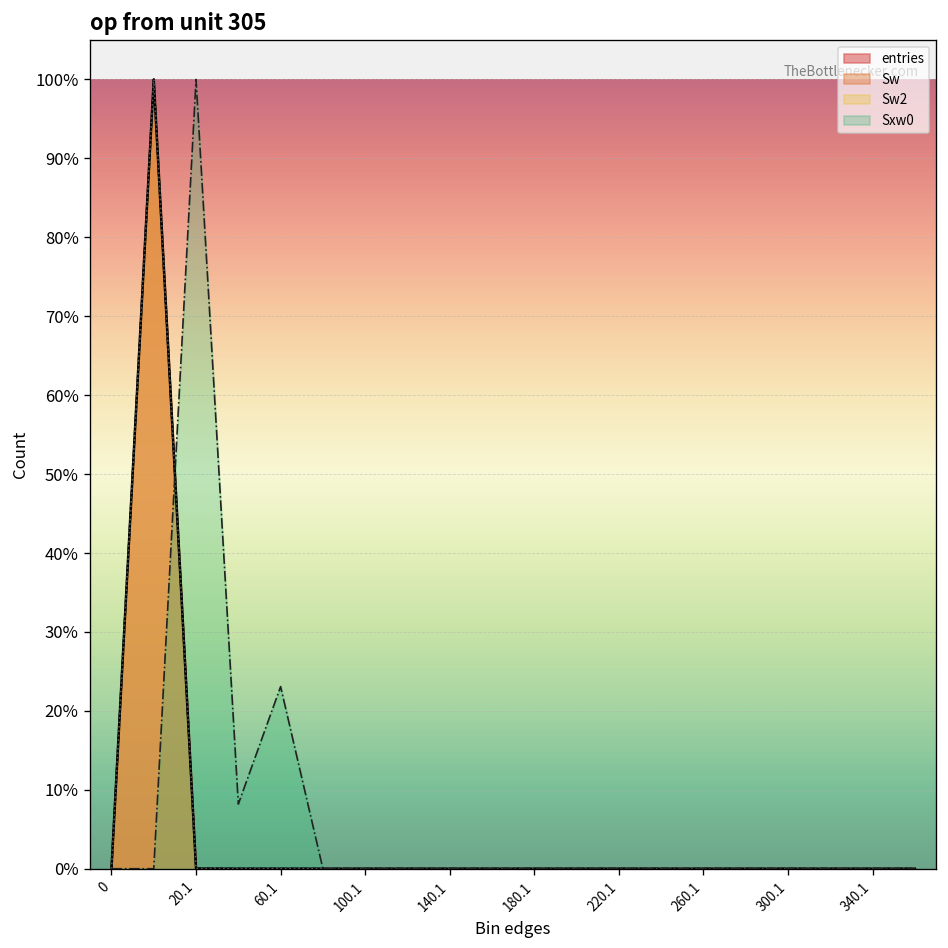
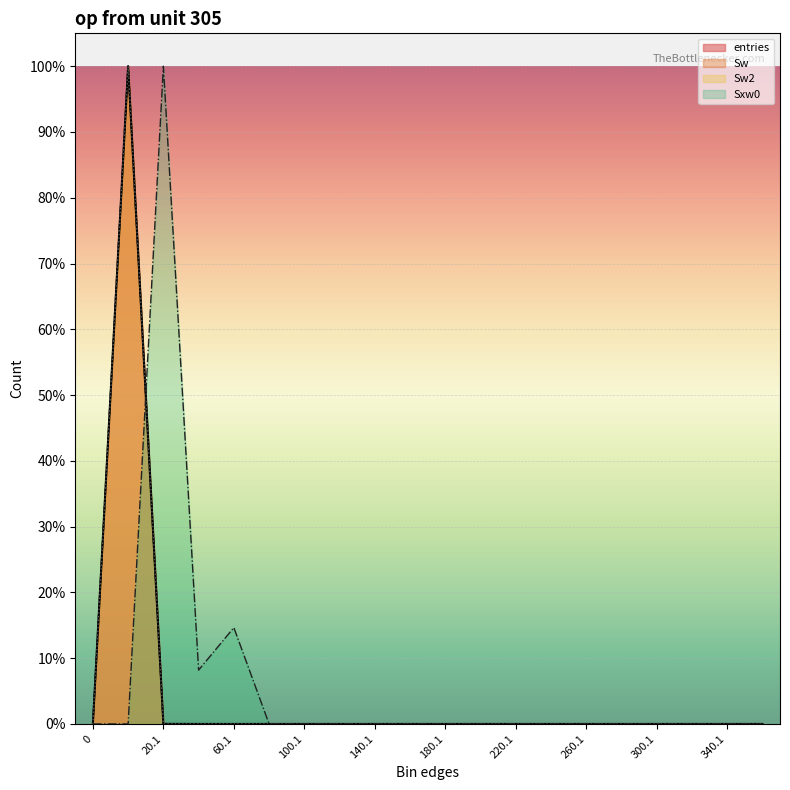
Sxw0, 60.1: 23% -> 15%
